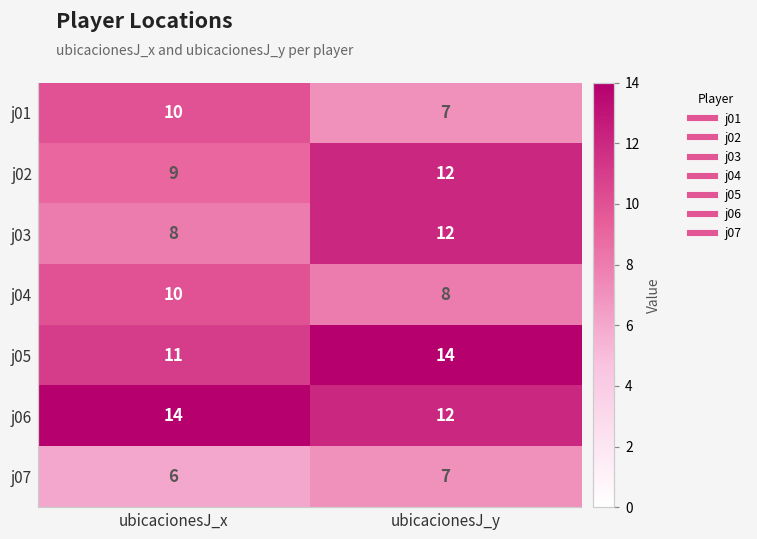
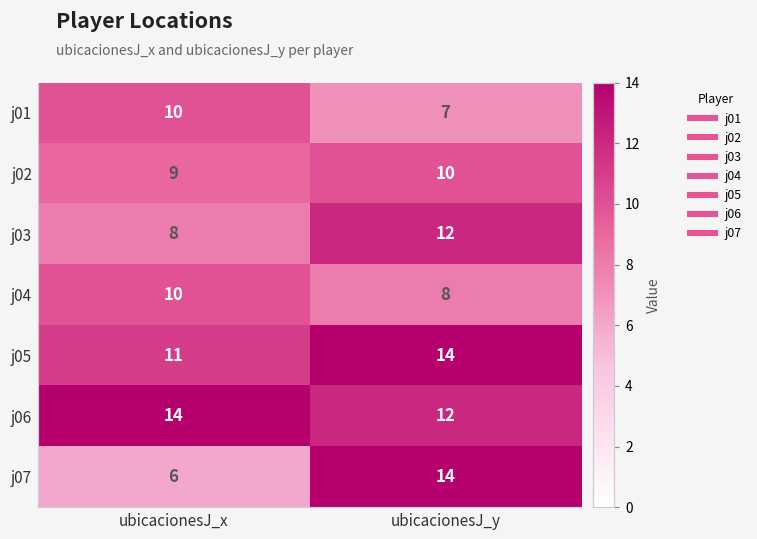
j02, ubicacionesJ_y: 12 -> 10
j07, ubicacionesJ_y: 7 -> 14
